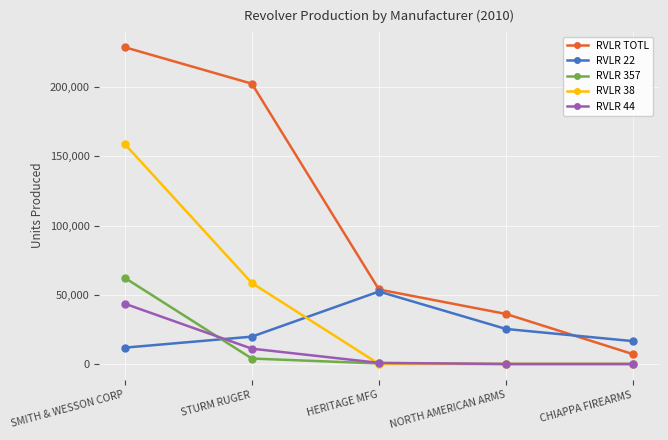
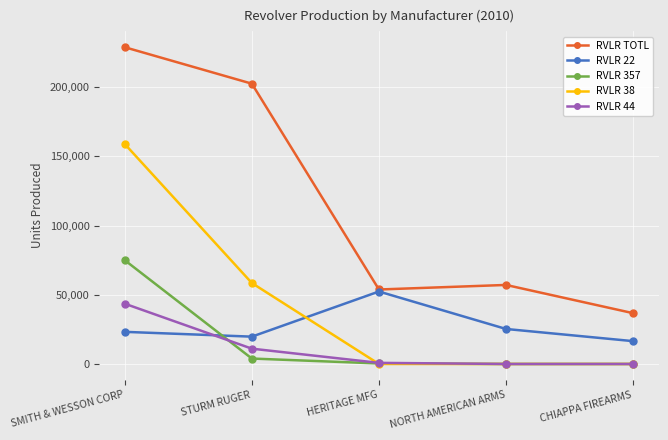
RVLR 22, SMITH & WESSON CORP: 12,000 -> 23,000
RVLR 357, SMITH & WESSON CORP: 62,000 -> 75,000
RVLR TOTL, NORTH AMERICAN ARMS: 36,000 -> 57,000
RVLR TOTL, CHIAPPA FIREARMS: 7,000 -> 37,000
